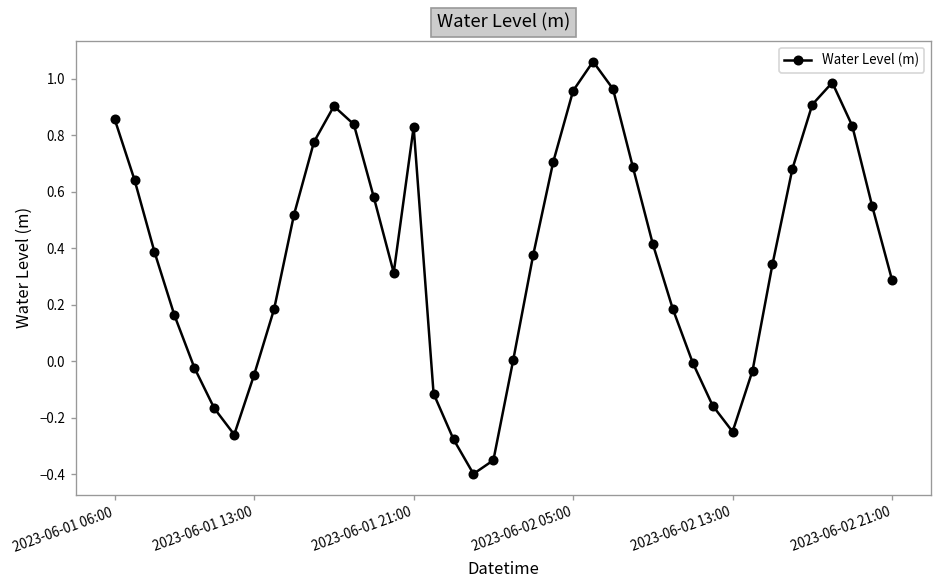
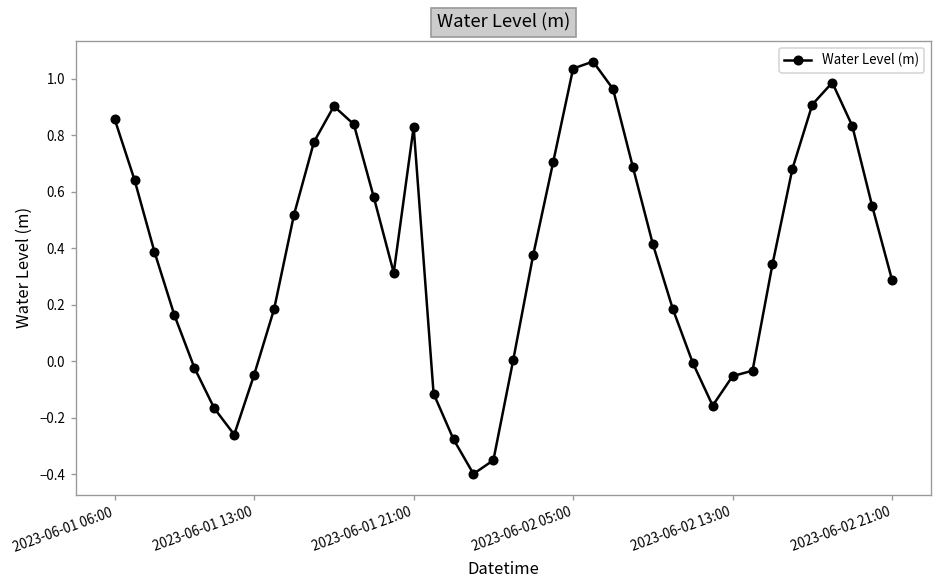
2023-06-02 05:00: 0.96 -> 1.04
2023-06-02 13:00: -0.25 -> -0.05
